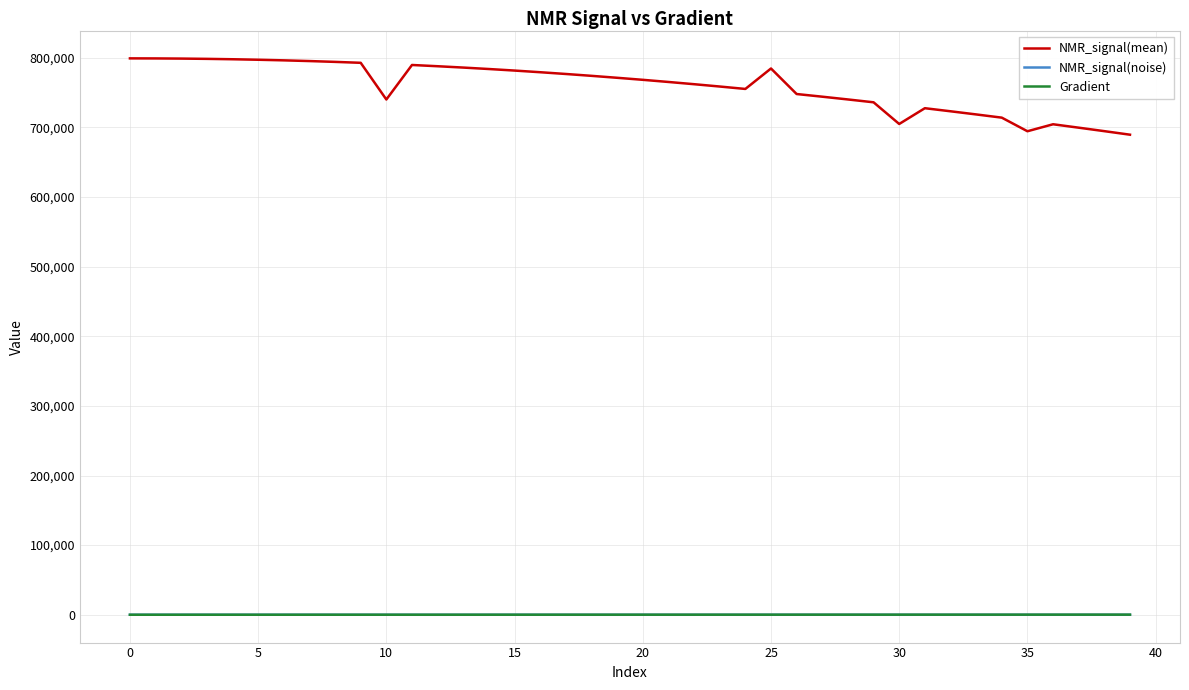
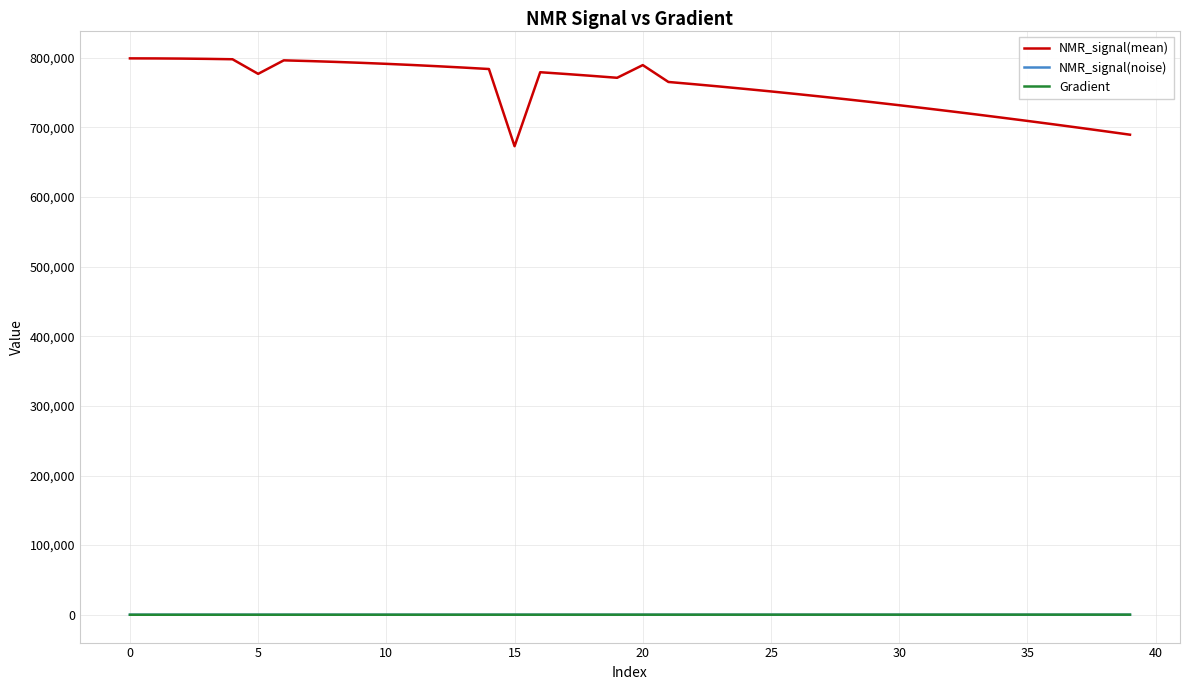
NMR_signal(mean), 5: 800,000 -> 780,000
NMR_signal(mean), 10: 740,000 -> 790,000
NMR_signal(mean), 15: 780,000 -> 670,000
NMR_signal(mean), 20: 770,000 -> 790,000
NMR_signal(mean), 25: 780,000 -> 750,000
NMR_signal(mean), 30: 700,000 -> 730,000
NMR_signal(mean), 35: 690,000 -> 710,000
